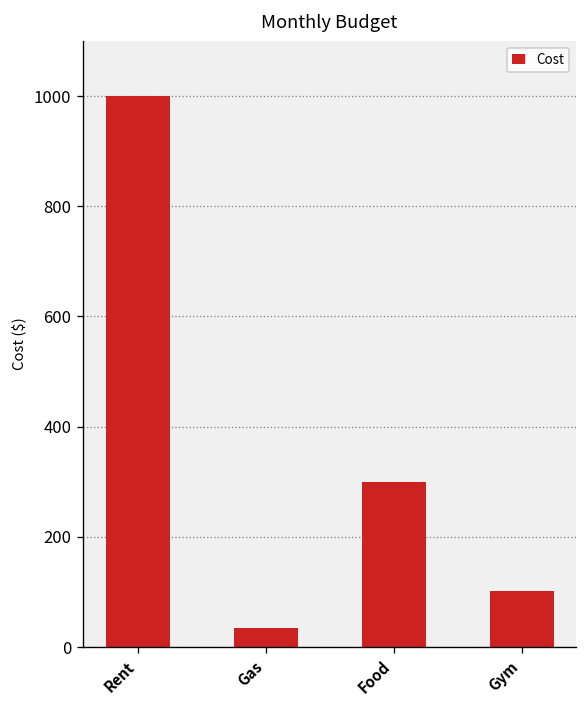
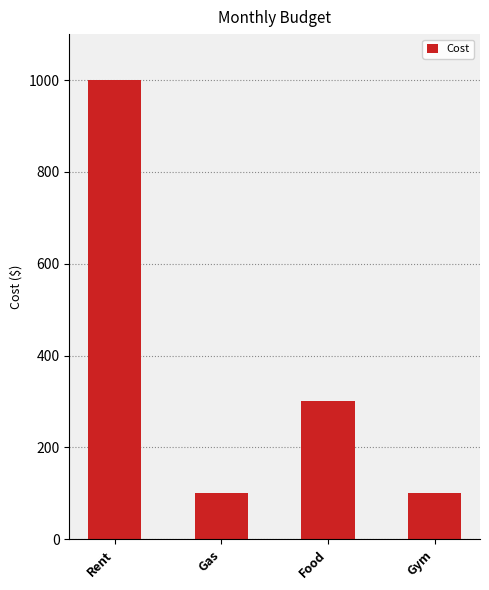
Gas: 40 -> 100
